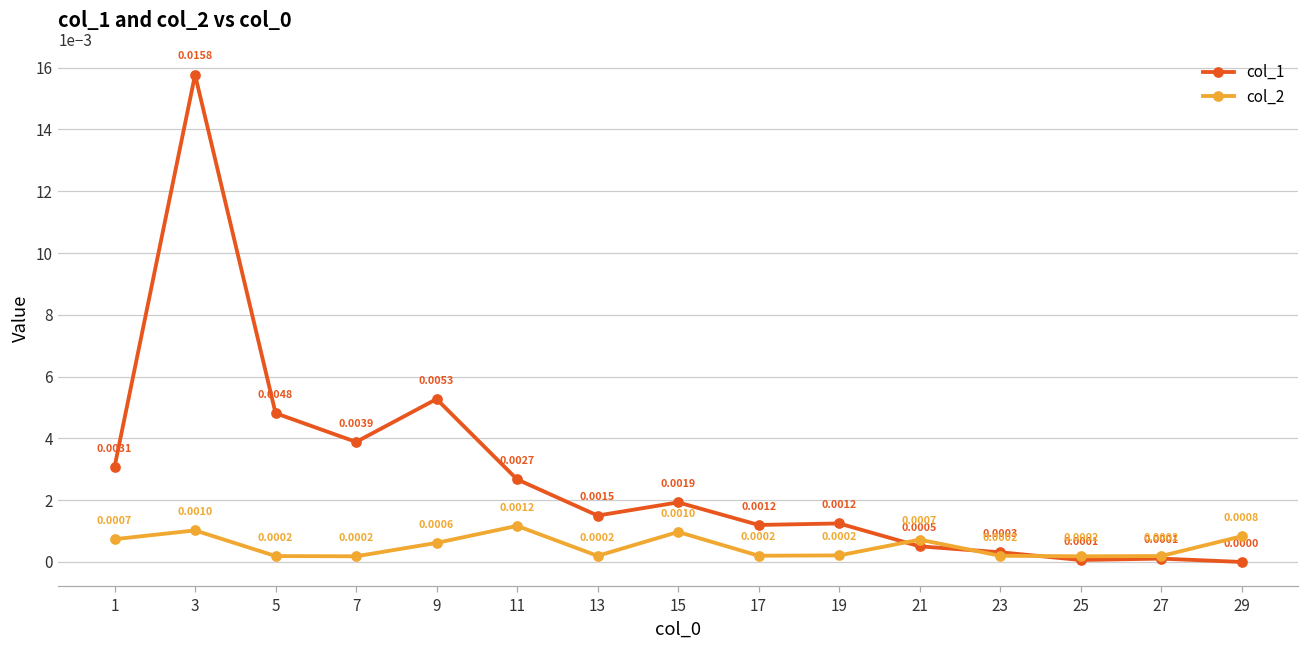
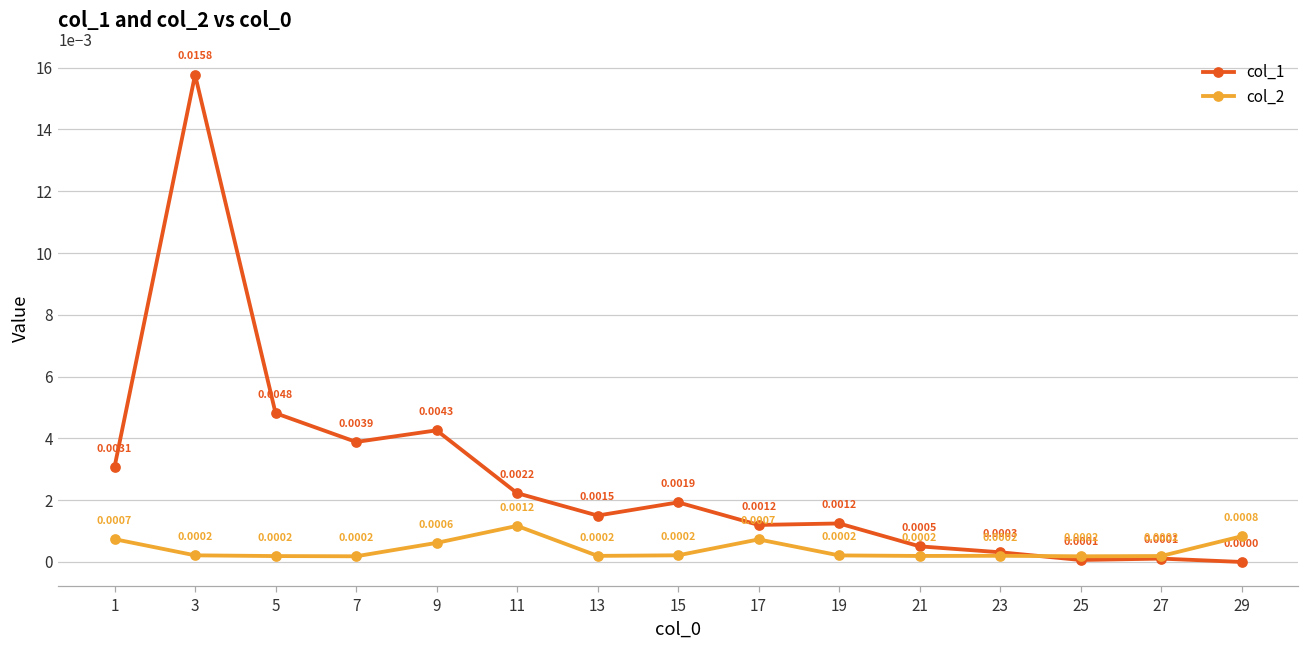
col_2, 3: 0.0010 -> 0.0002
col_1, 9: 0.0053 -> 0.0043
col_1, 11: 0.0027 -> 0.0022
col_2, 15: 0.0010 -> 0.0002
col_2, 17: 0.0002 -> 0.0007
col_2, 21: 0.0007 -> 0.0002
